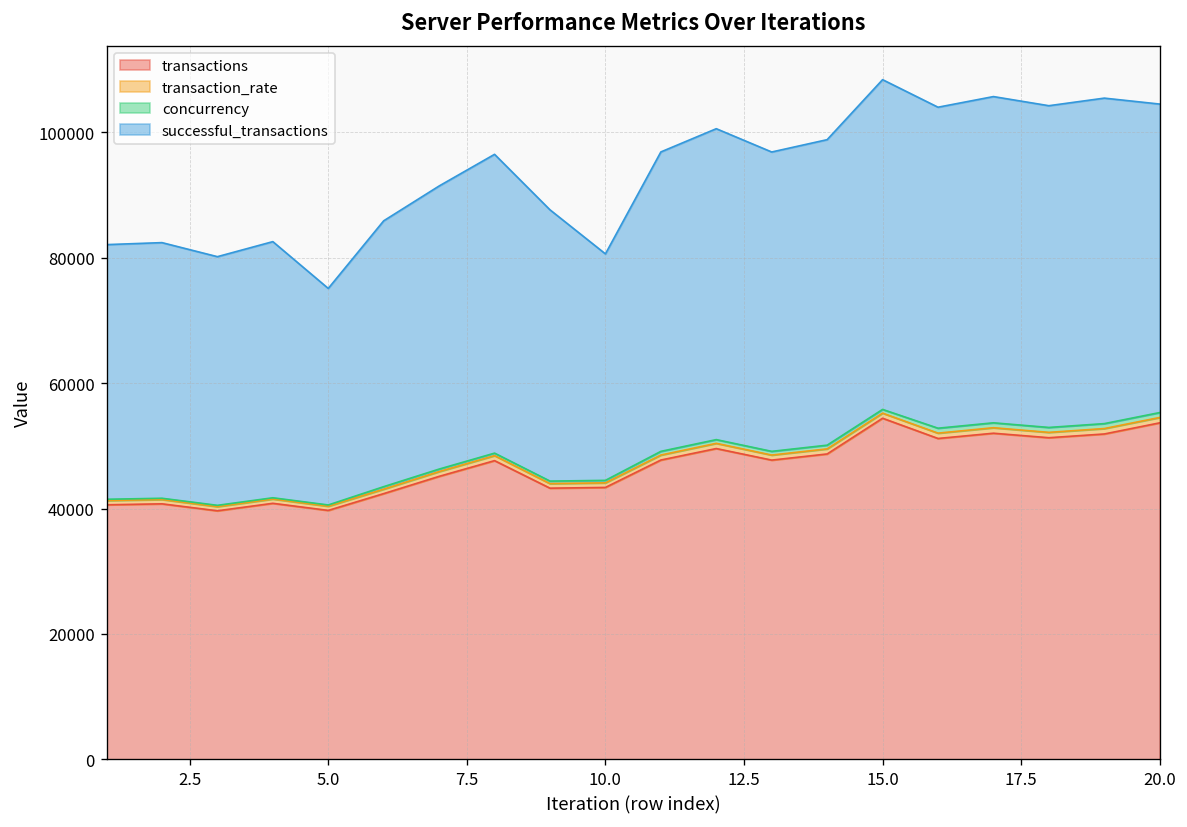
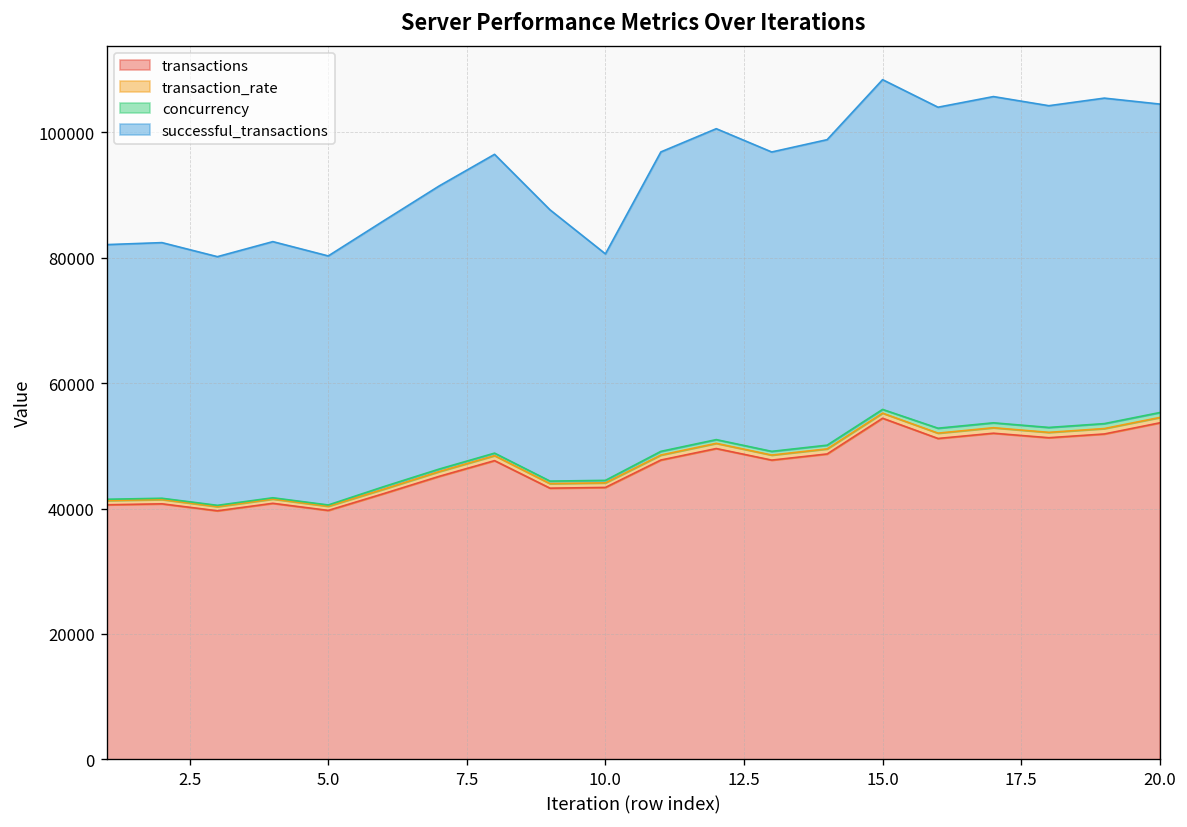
successful_transactions, 5.0: 35000 -> 40000
